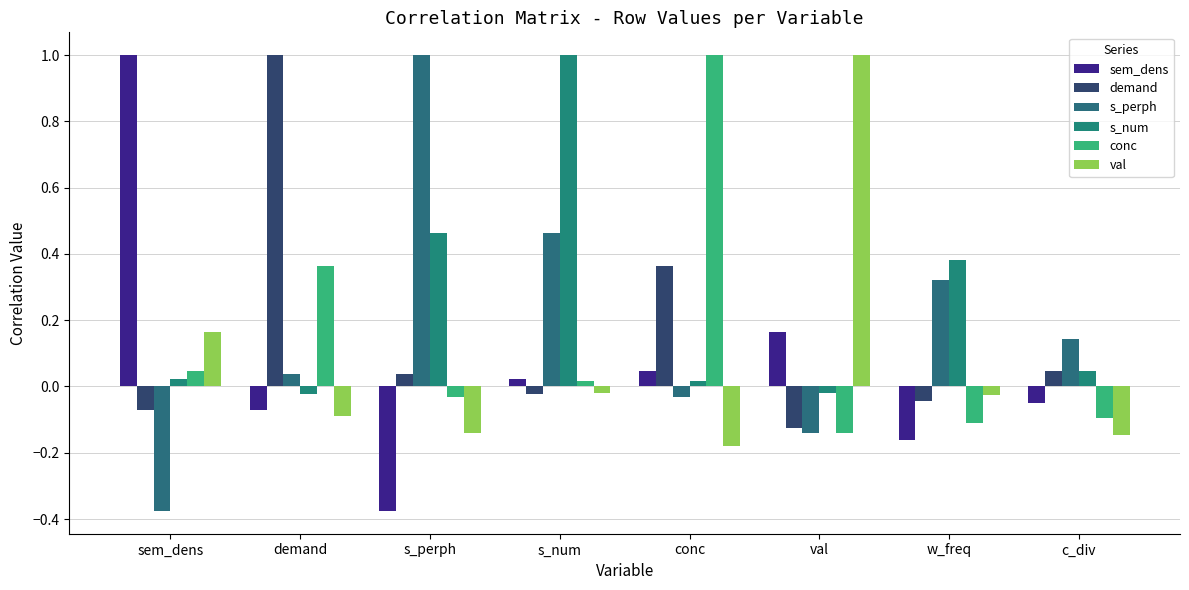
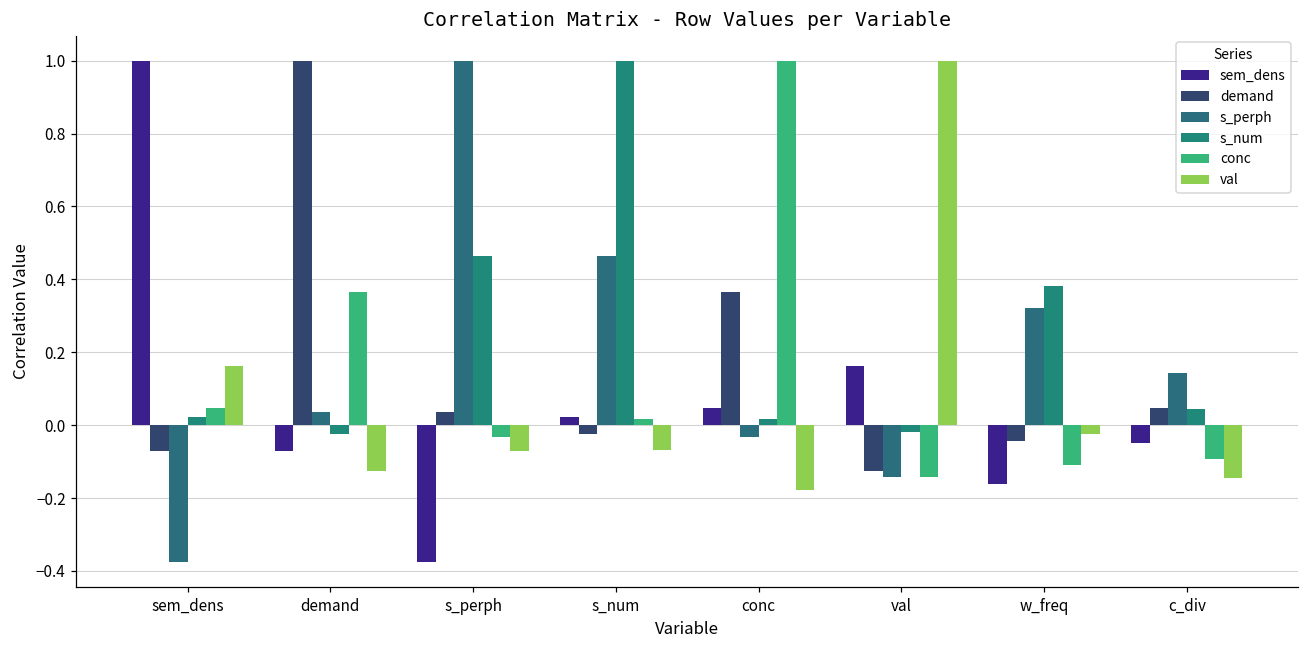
val, demand: -0.09 -> -0.13
val, s_perph: -0.14 -> -0.07
val, s_num: -0.02 -> -0.07
